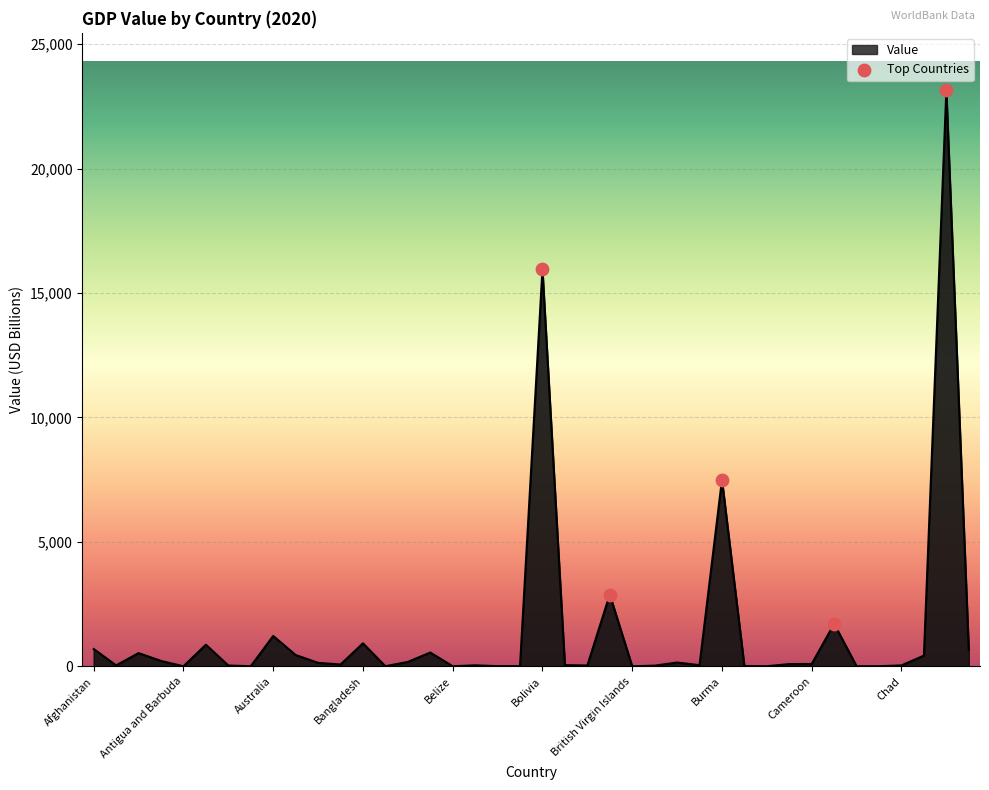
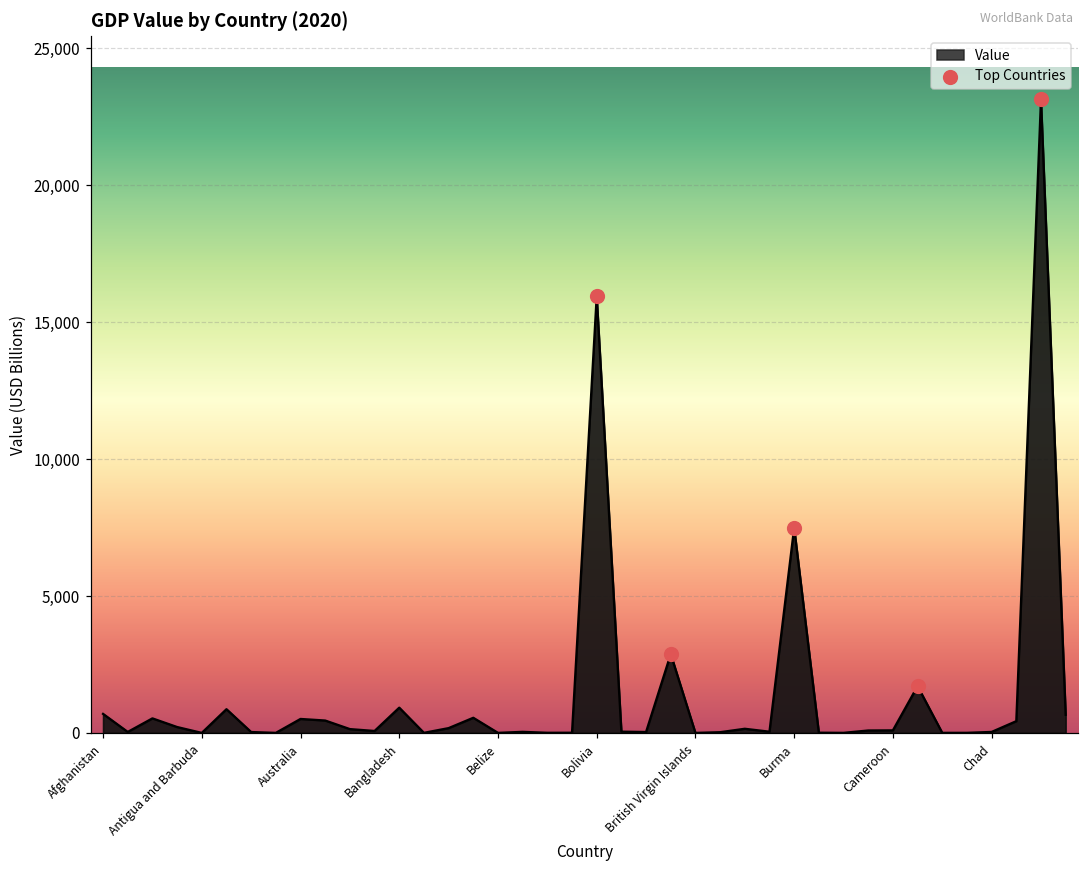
Value, Australia: 1,200 -> 500
